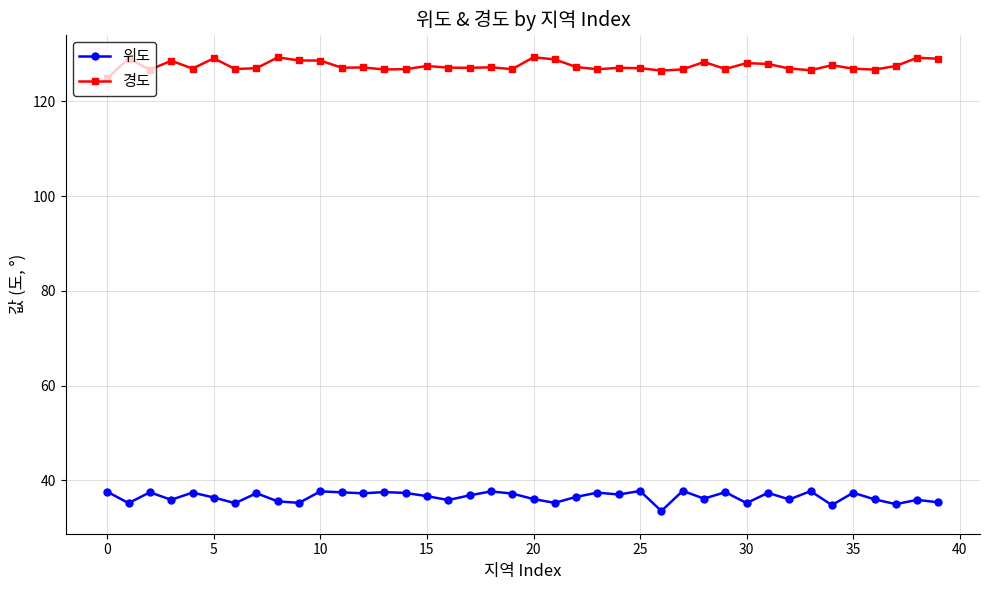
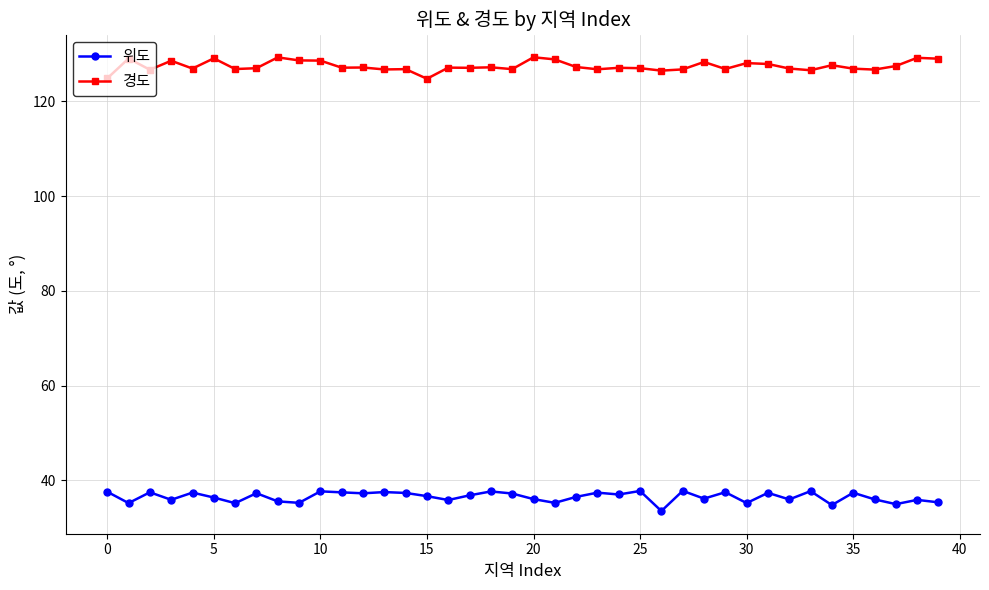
경도, 15: 127 -> 125
